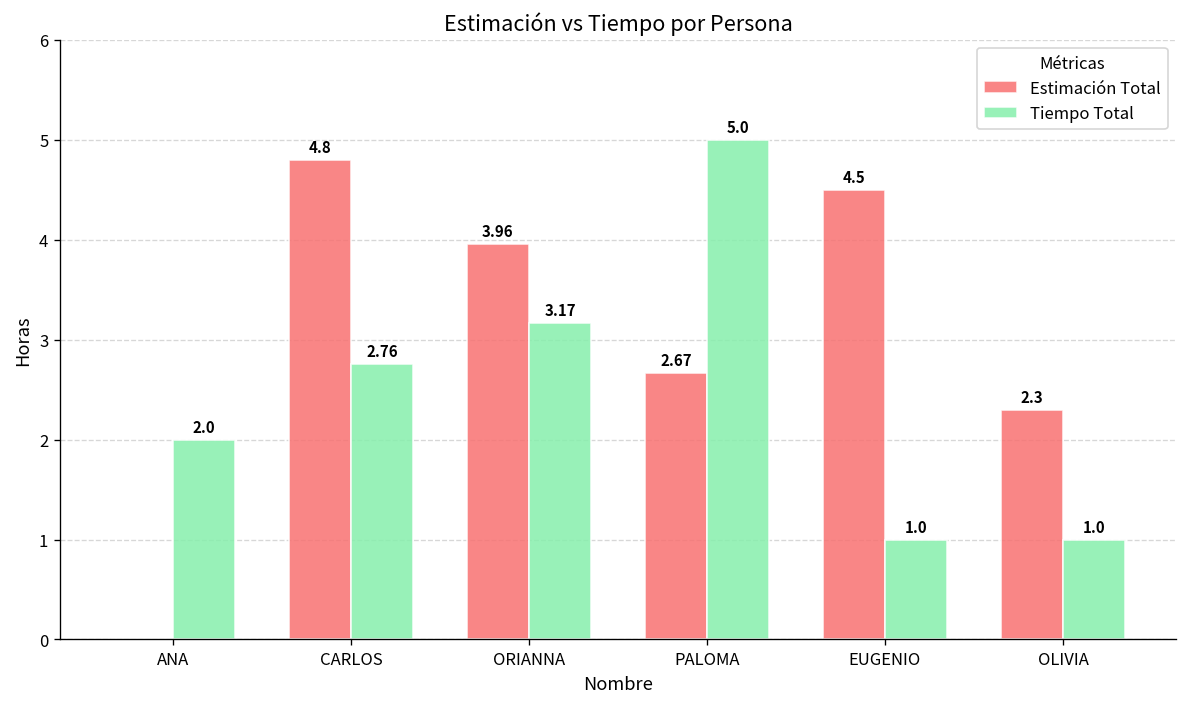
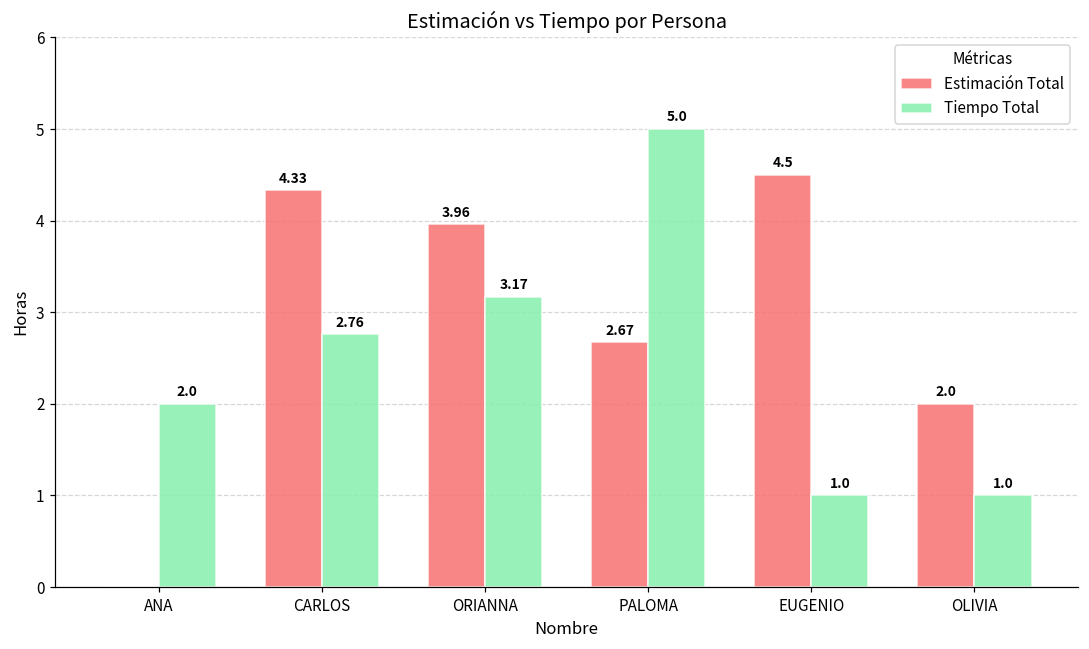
Estimación Total, CARLOS: 4.8 -> 4.33
Estimación Total, OLIVIA: 2.3 -> 2.0
